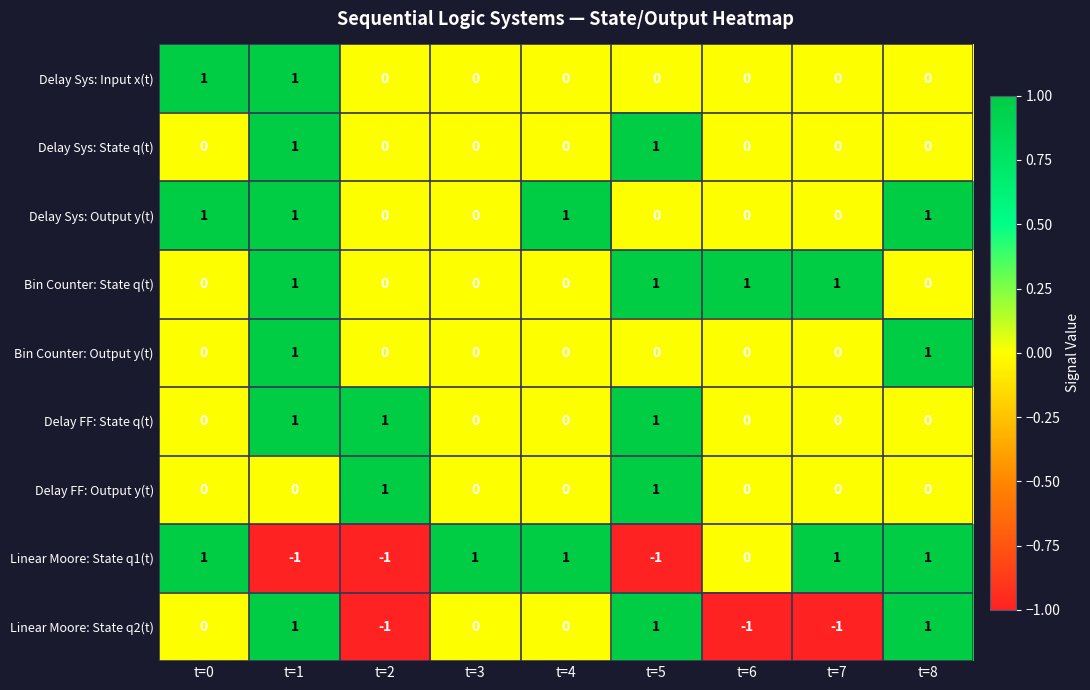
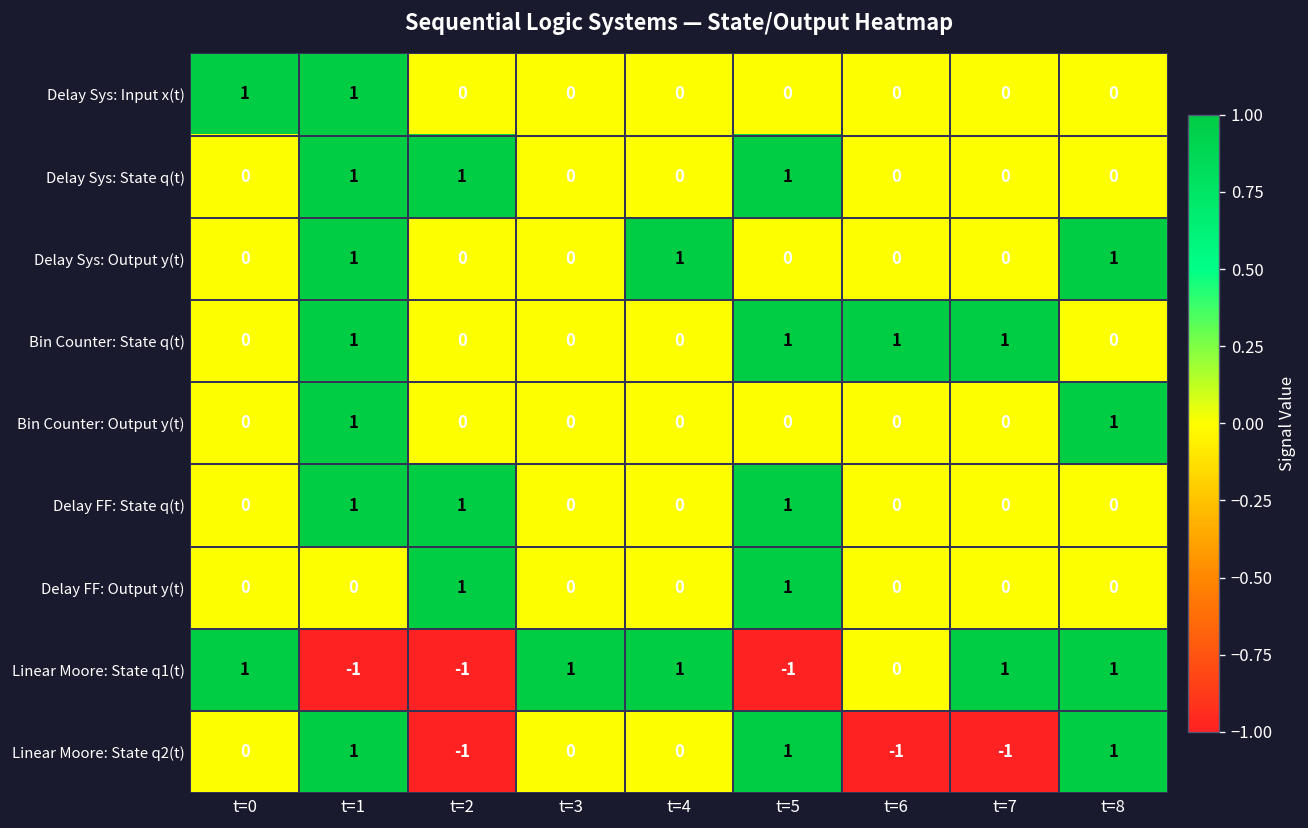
Delay Sys: State q(t), t=2: 0 -> 1
Delay Sys: Output y(t), t=0: 1 -> 0
